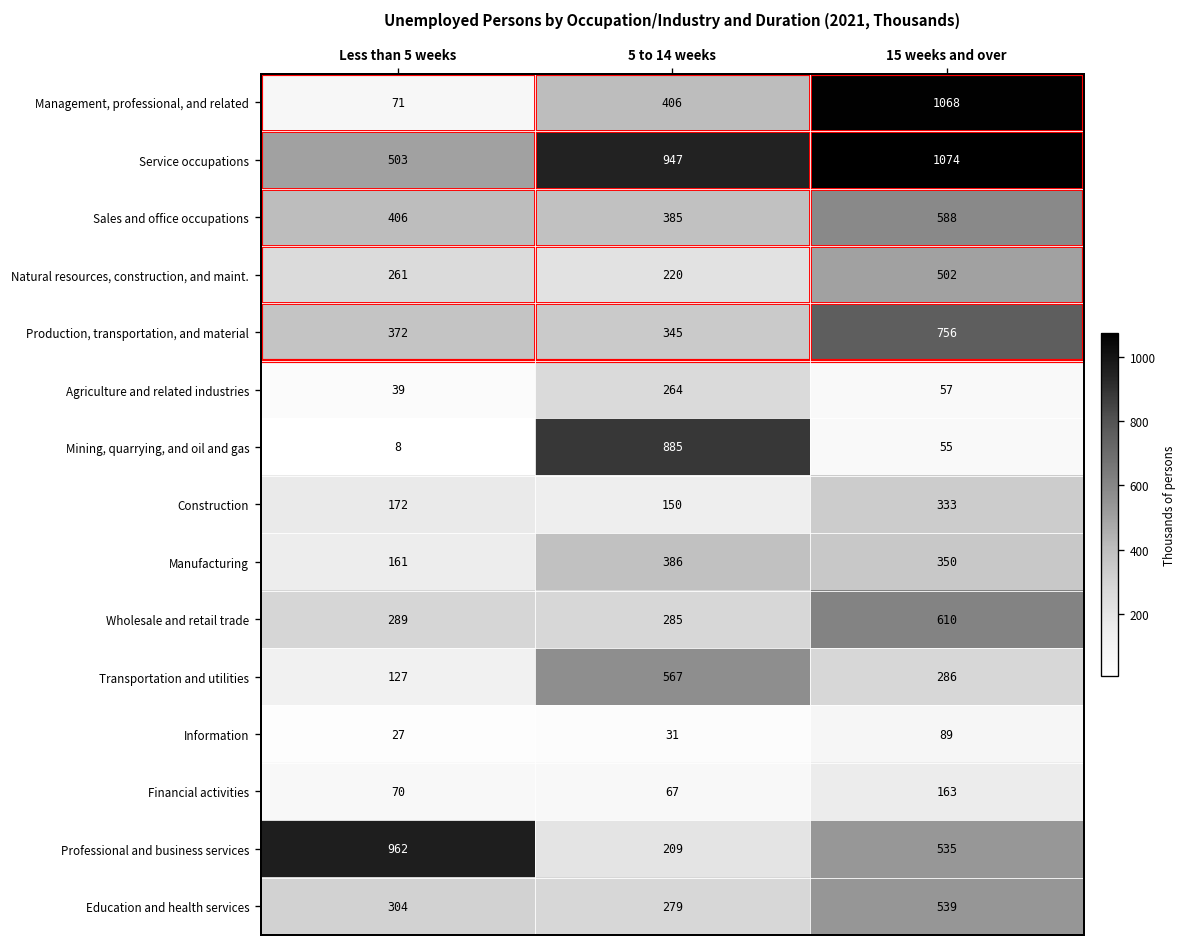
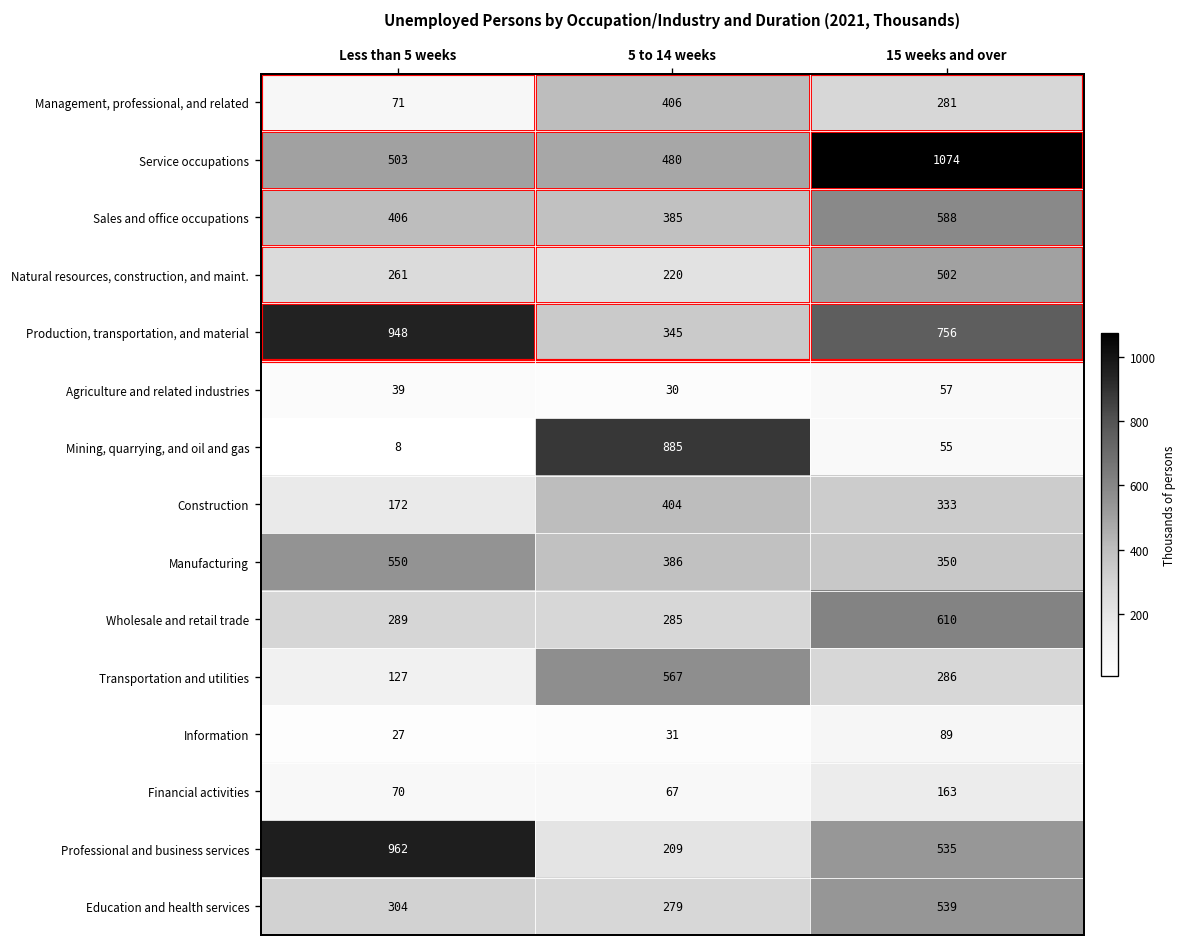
Management, professional, and related, 15 weeks and over: 1068 -> 281
Service occupations, 5 to 14 weeks: 947 -> 480
Production, transportation, and material, Less than 5 weeks: 372 -> 948
Agriculture and related industries, 5 to 14 weeks: 264 -> 30
Construction, 5 to 14 weeks: 150 -> 404
Manufacturing, Less than 5 weeks: 161 -> 550
